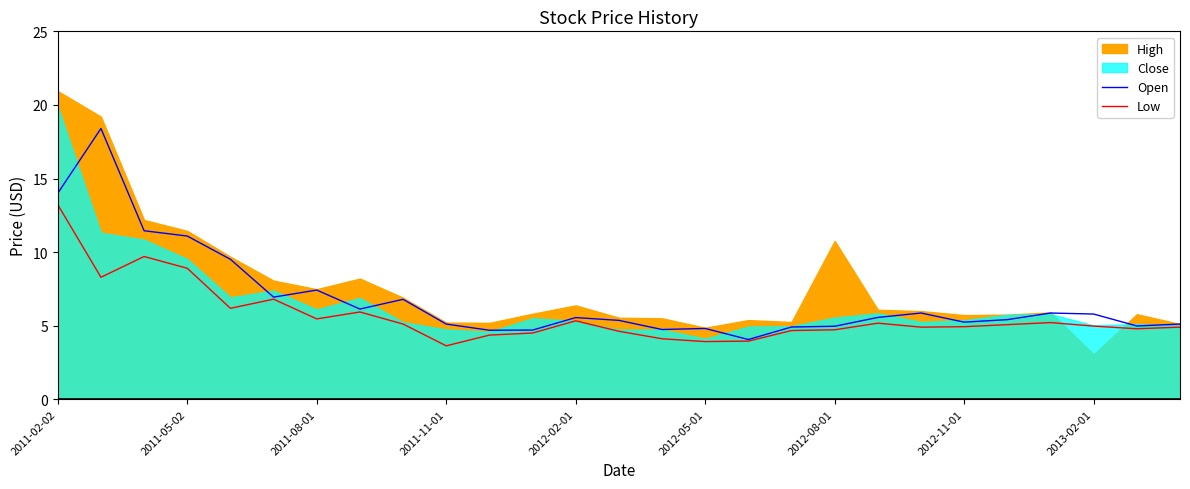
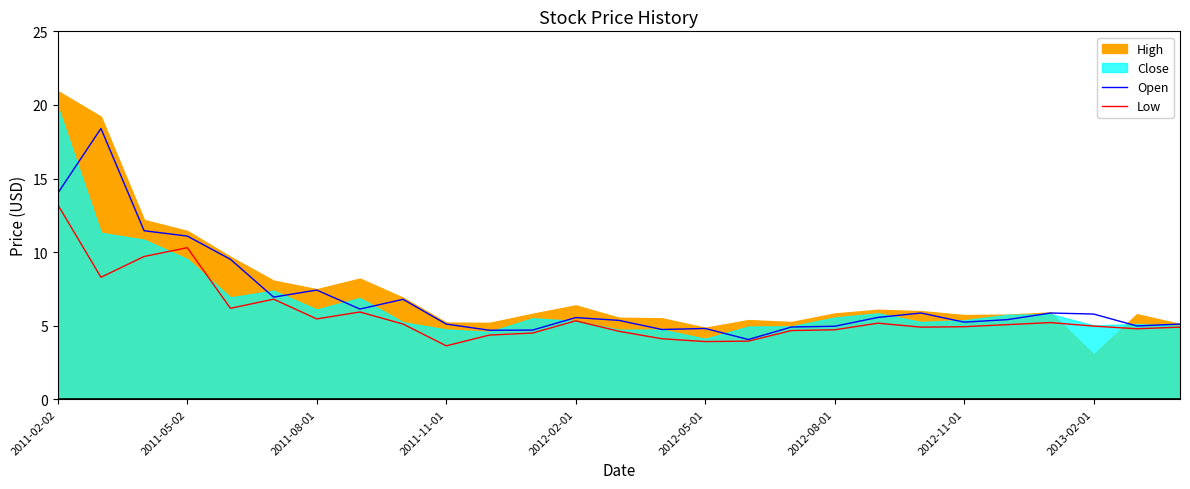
Low, 2011-05-02: 8.9 -> 10.3
High, 2012-08-01: 10.8 -> 5.8
